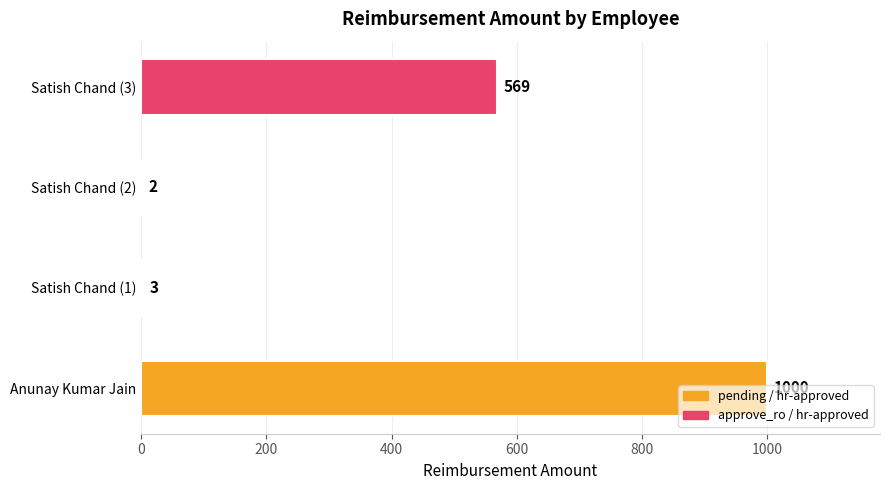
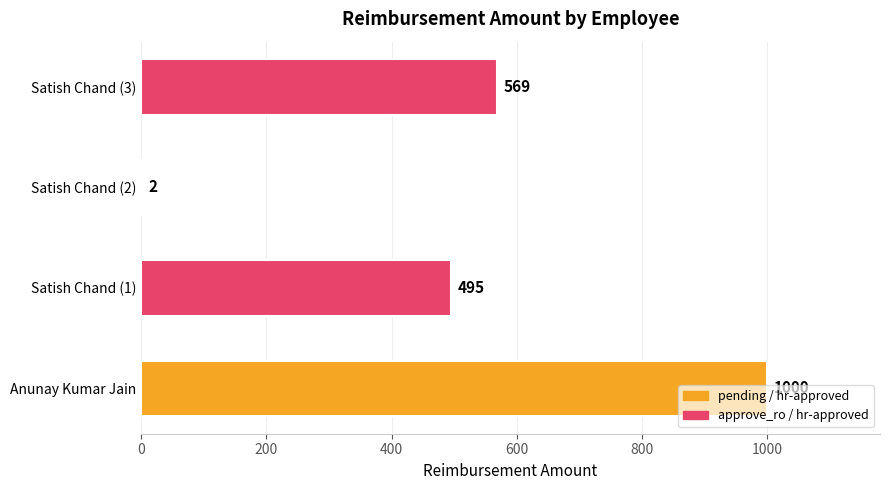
Satish Chand (1): 3 -> 495
